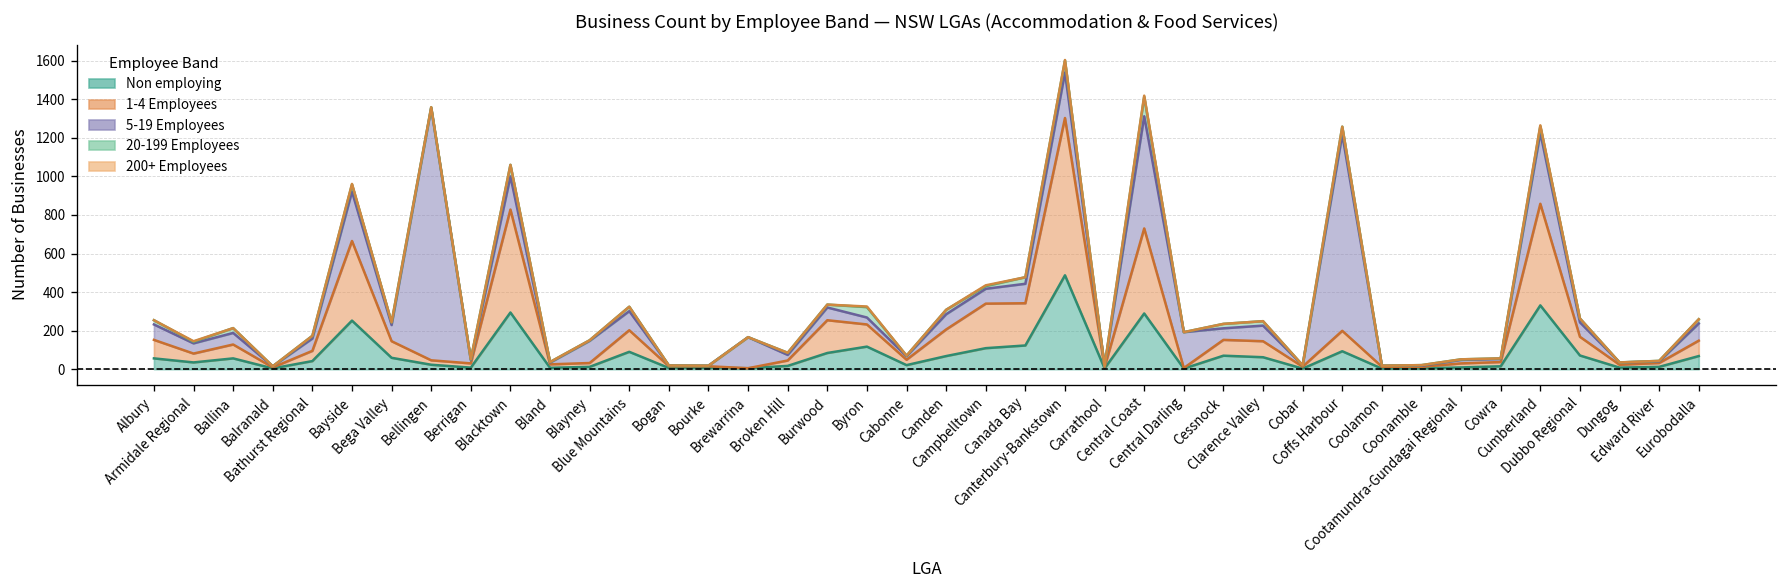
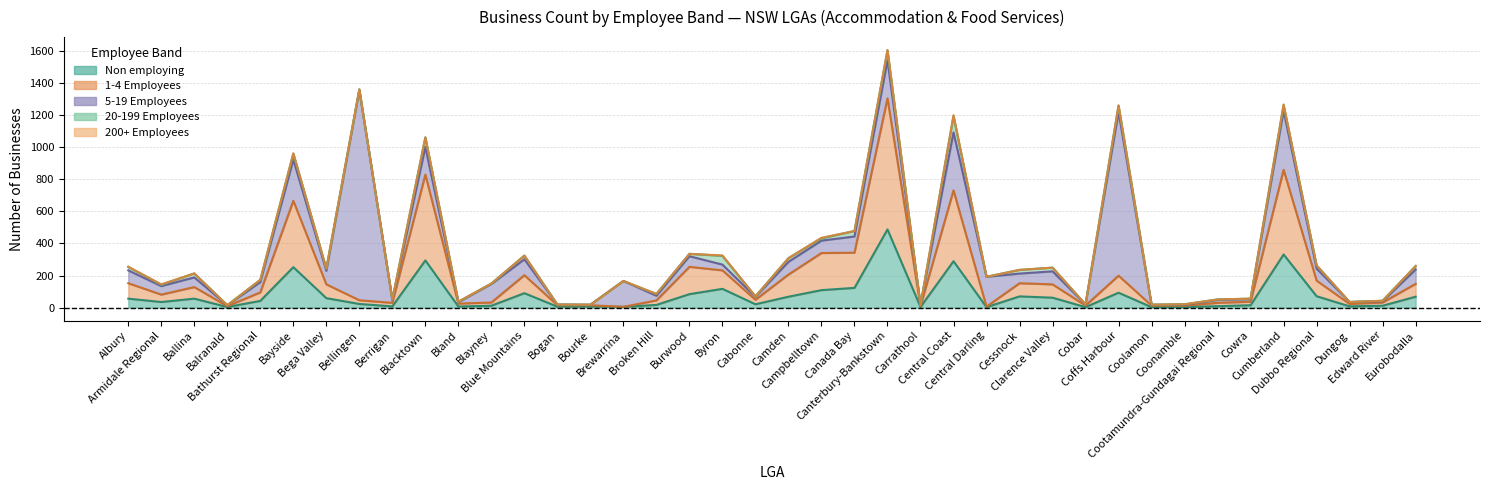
5-19 Employees, Central Coast: 580 -> 360
